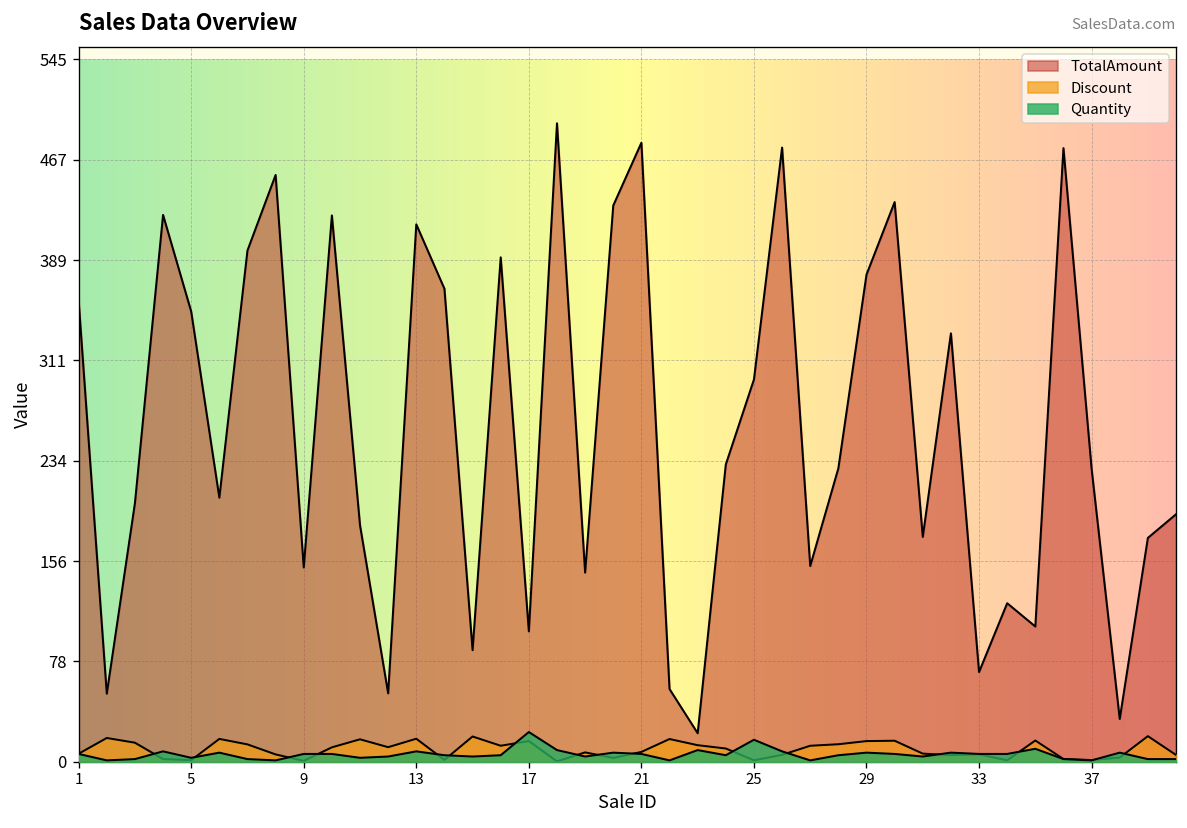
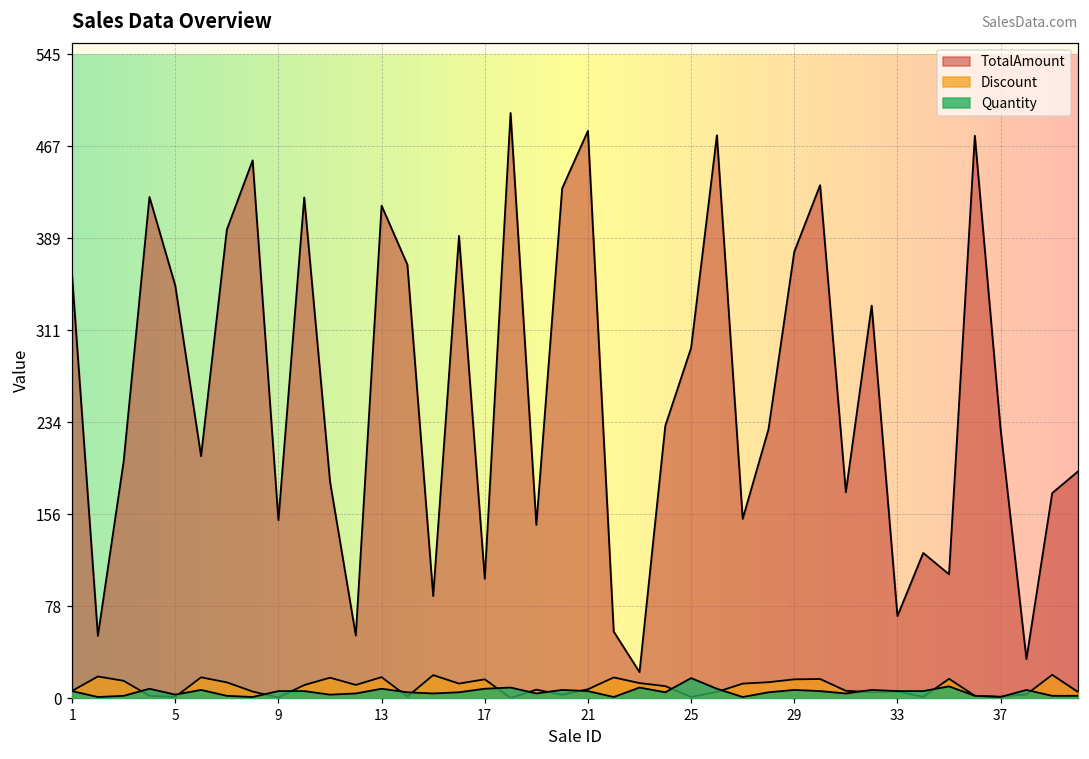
Quantity, 17: 23 -> 8
